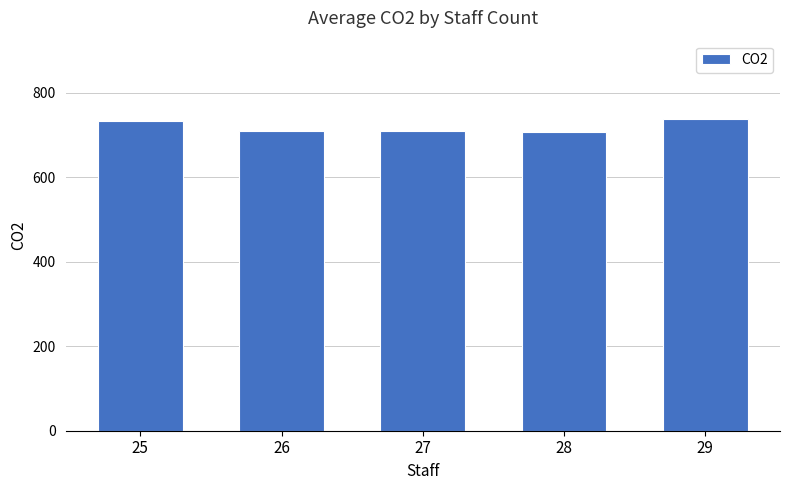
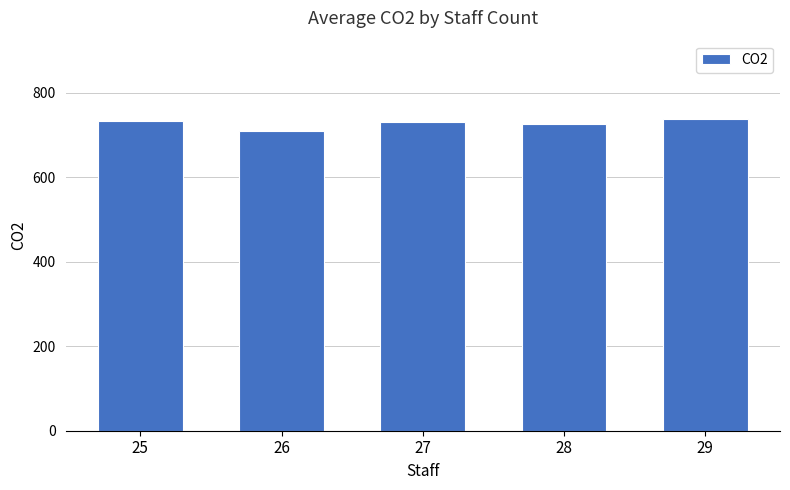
27: 710 -> 730
28: 710 -> 730
